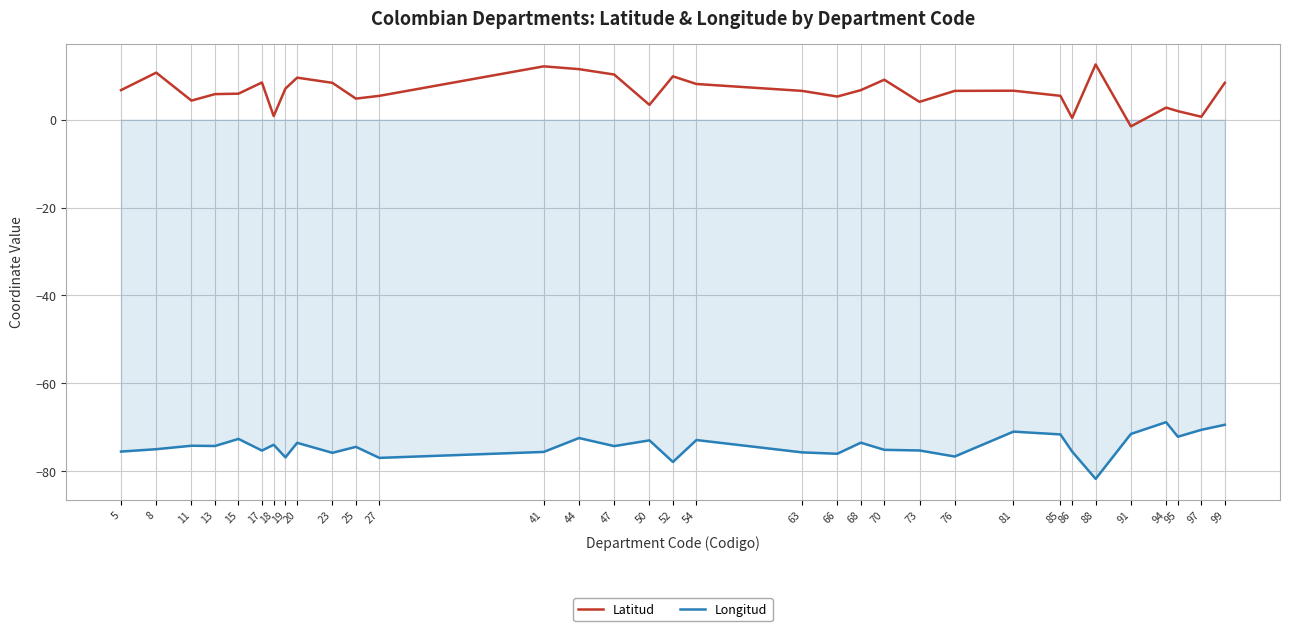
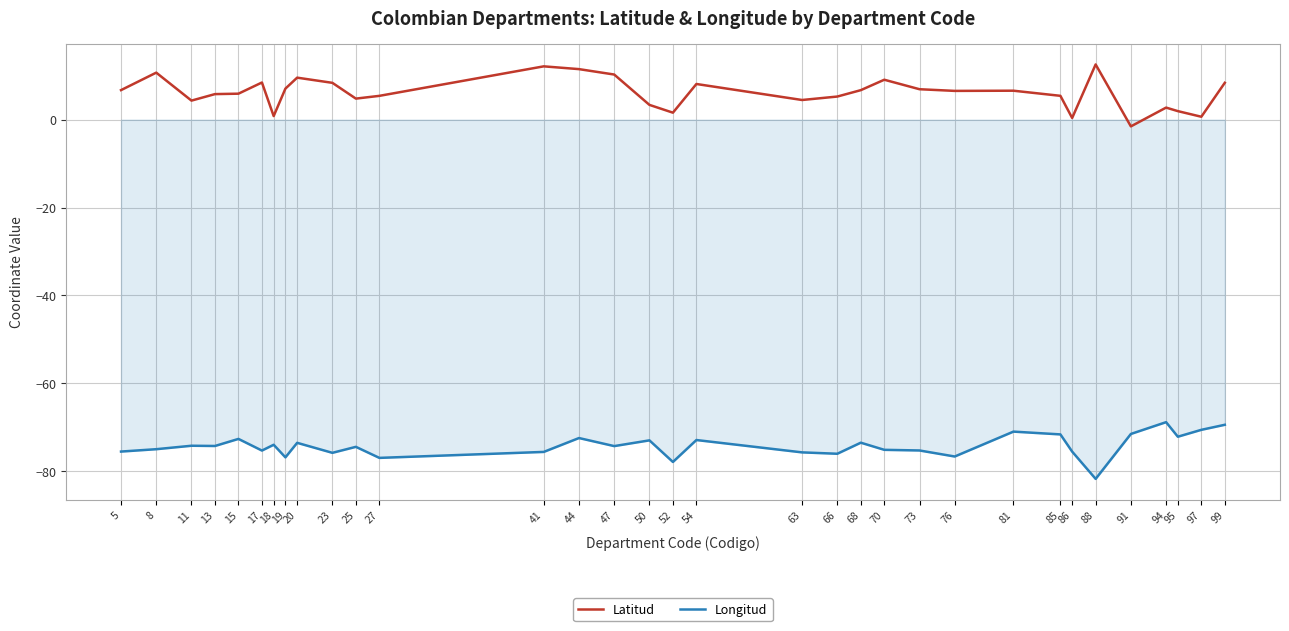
Latitud, 52: 10 -> 2
Latitud, 63: 7 -> 4
Latitud, 73: 4 -> 7
